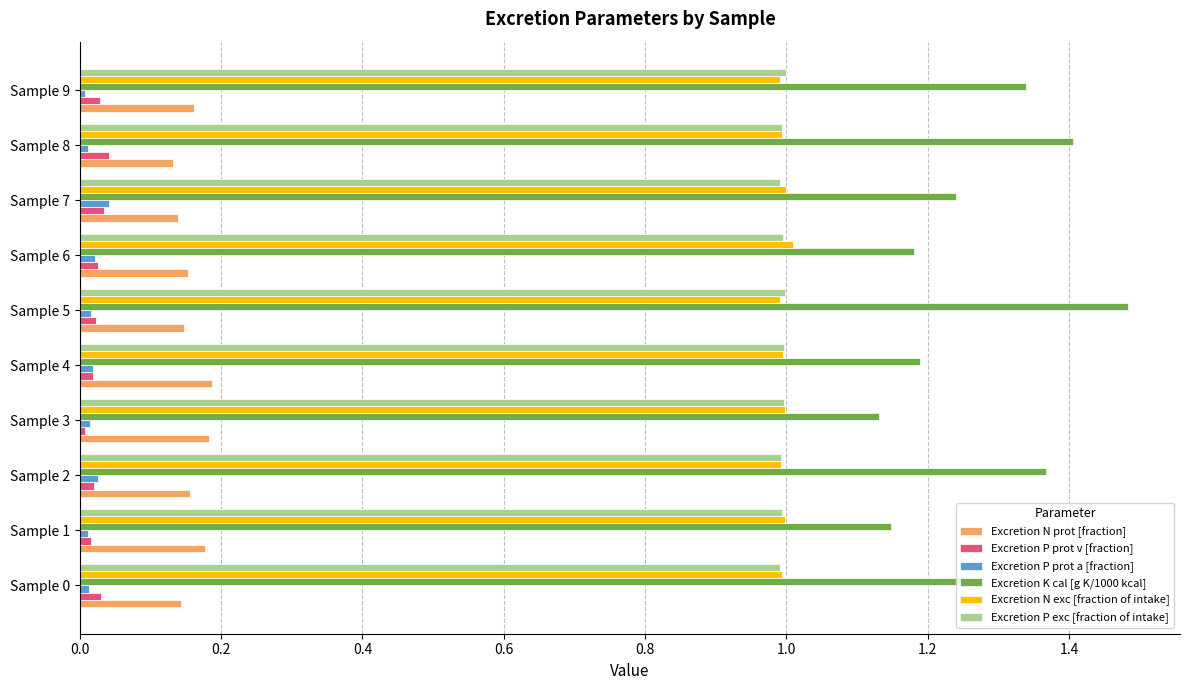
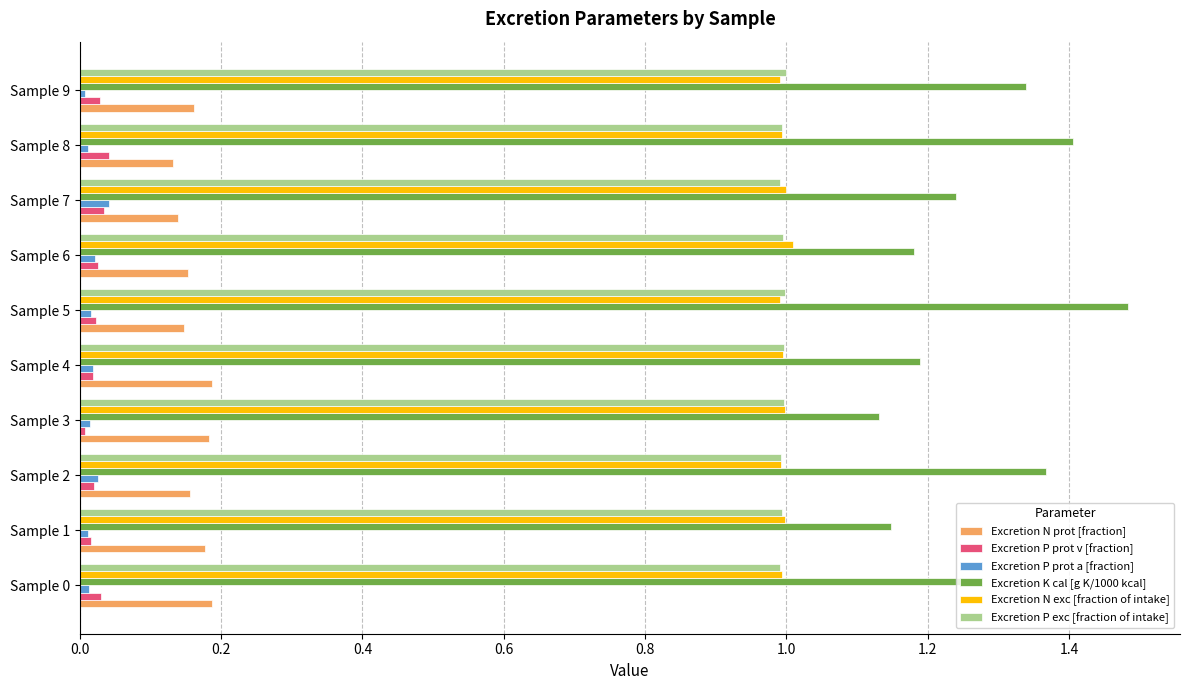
Excretion N prot [fraction], Sample 0: 0.14 -> 0.19
